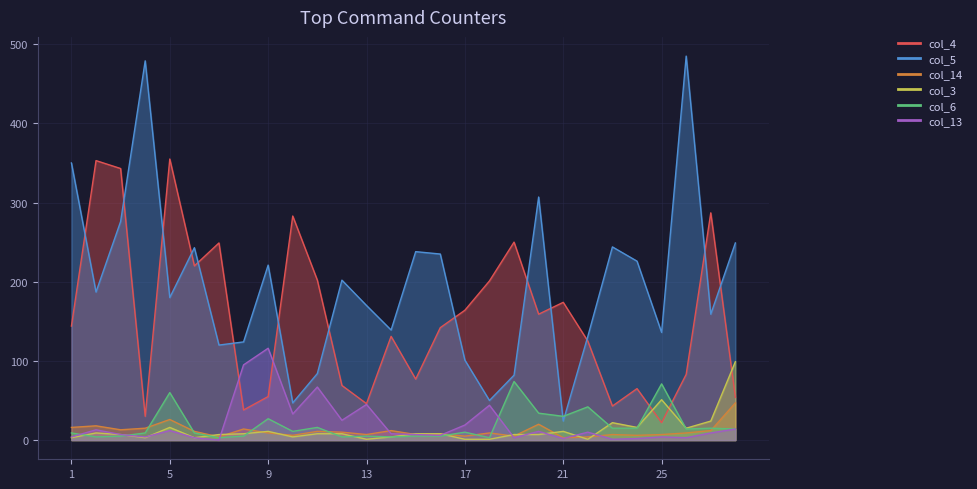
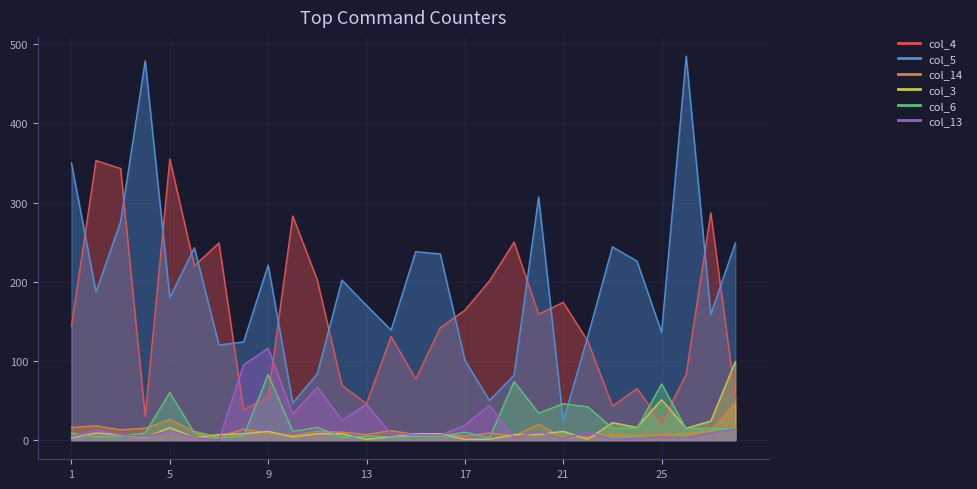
col_6, 9: 30 -> 80
col_6, 21: 30 -> 50
